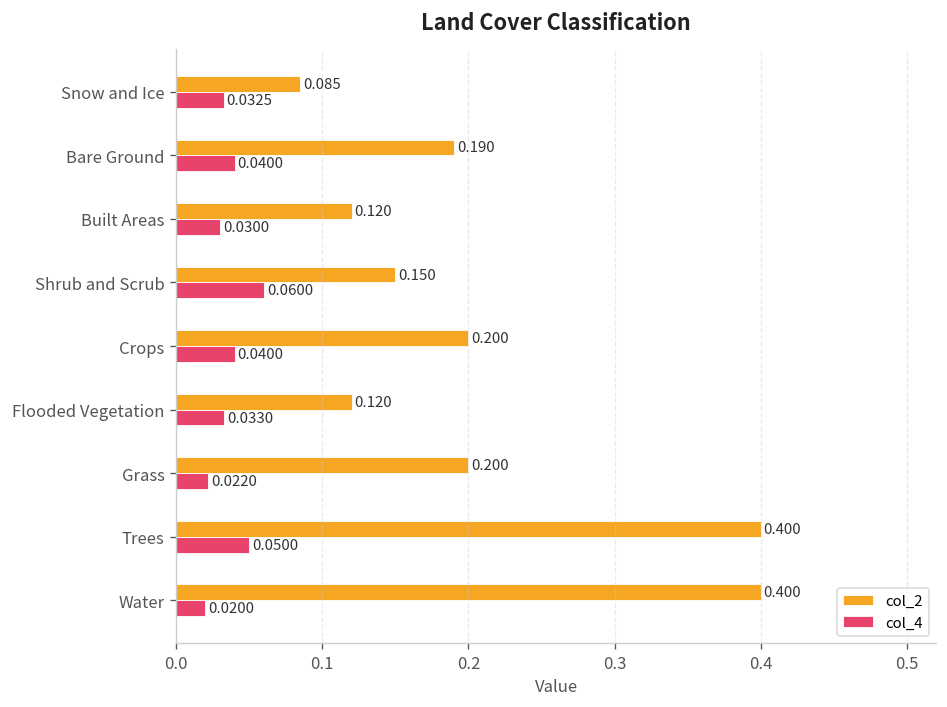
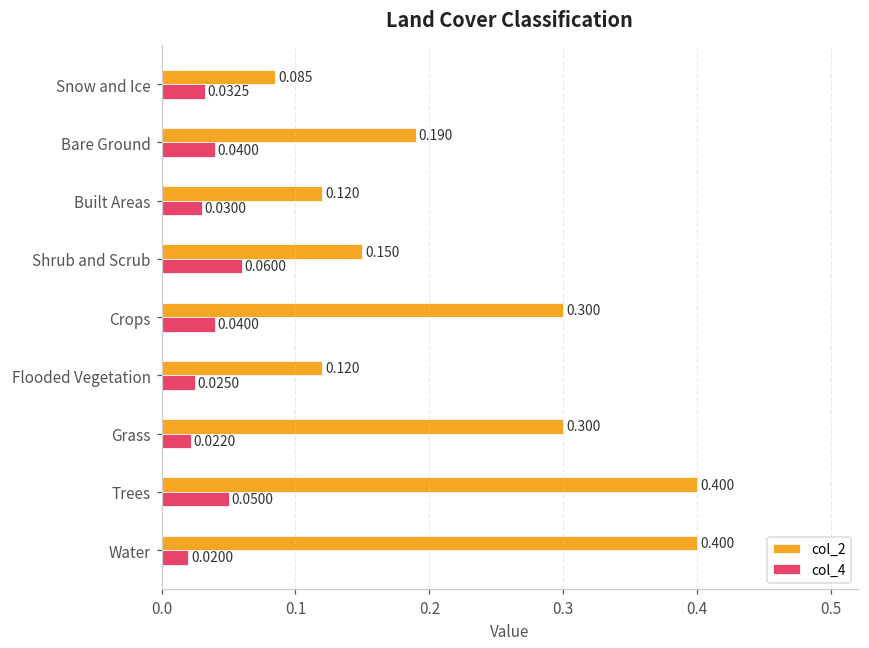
col_2, Crops: 0.200 -> 0.300
col_4, Flooded Vegetation: 0.0330 -> 0.0250
col_2, Grass: 0.200 -> 0.300
